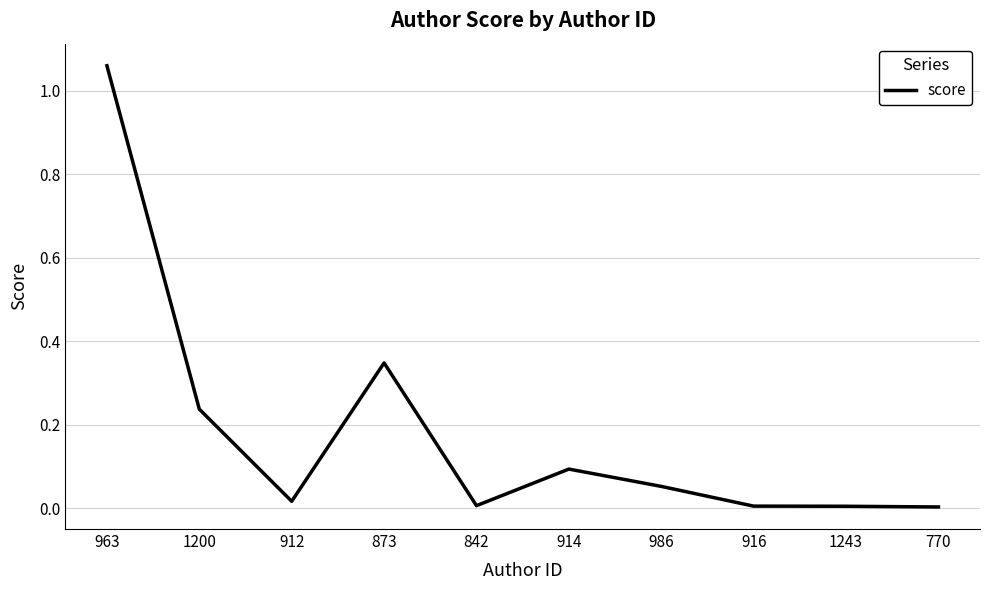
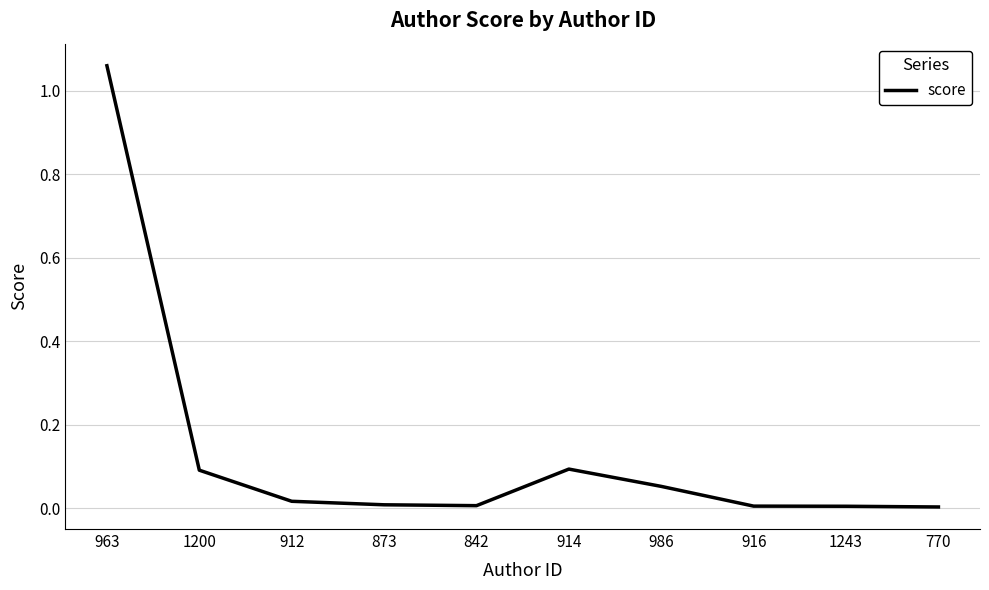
1200: 0.24 -> 0.09
873: 0.35 -> 0.01
